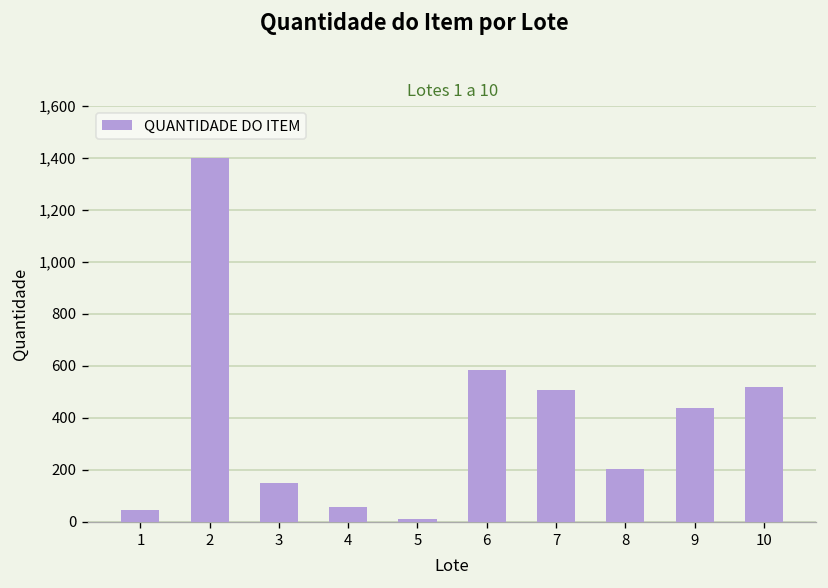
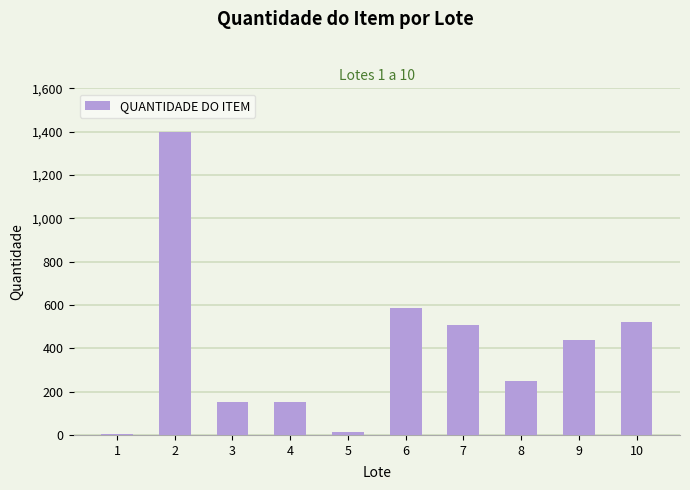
1: 40 -> 10
4: 60 -> 150
8: 210 -> 250
